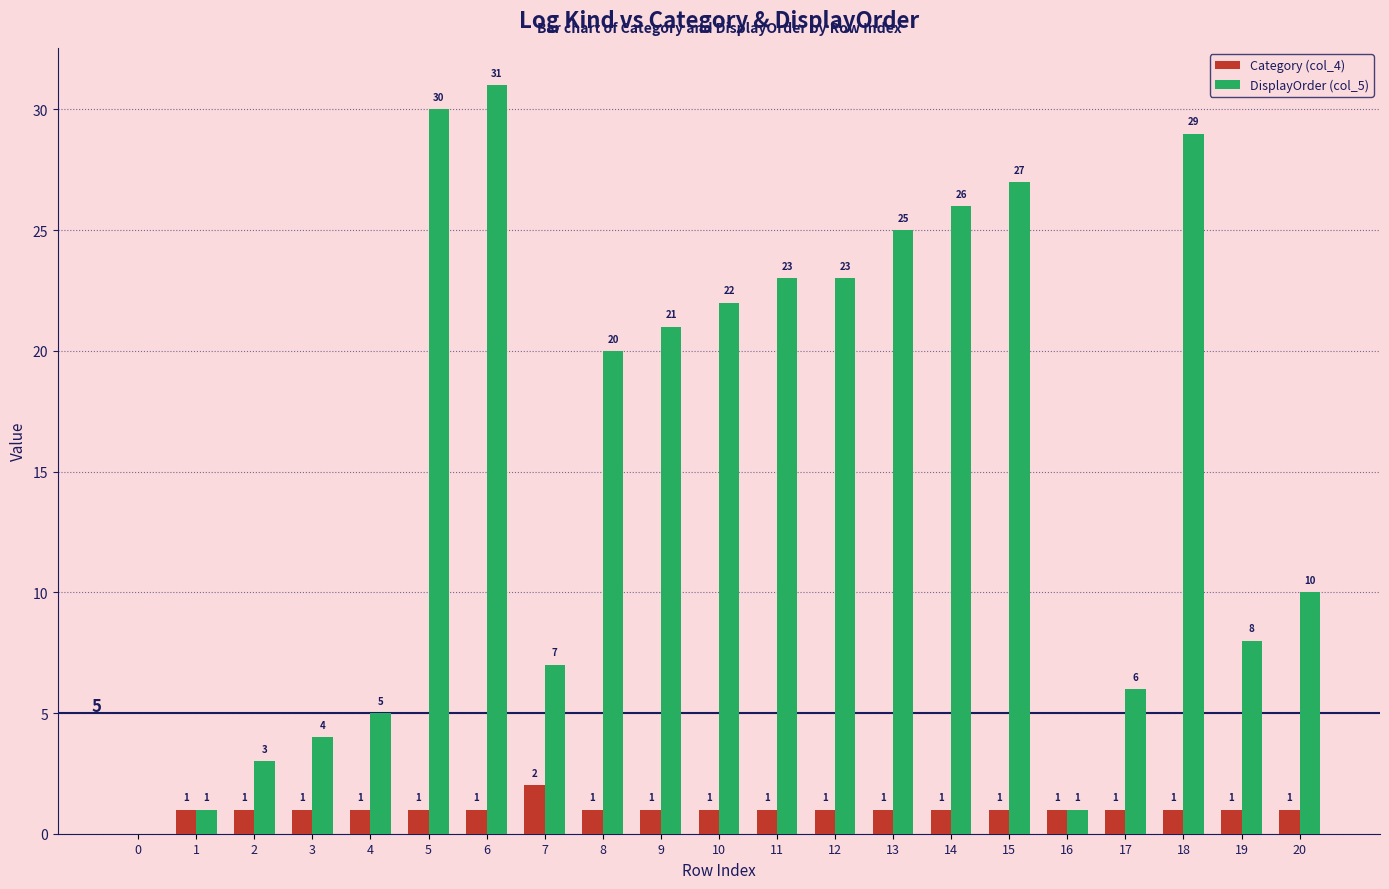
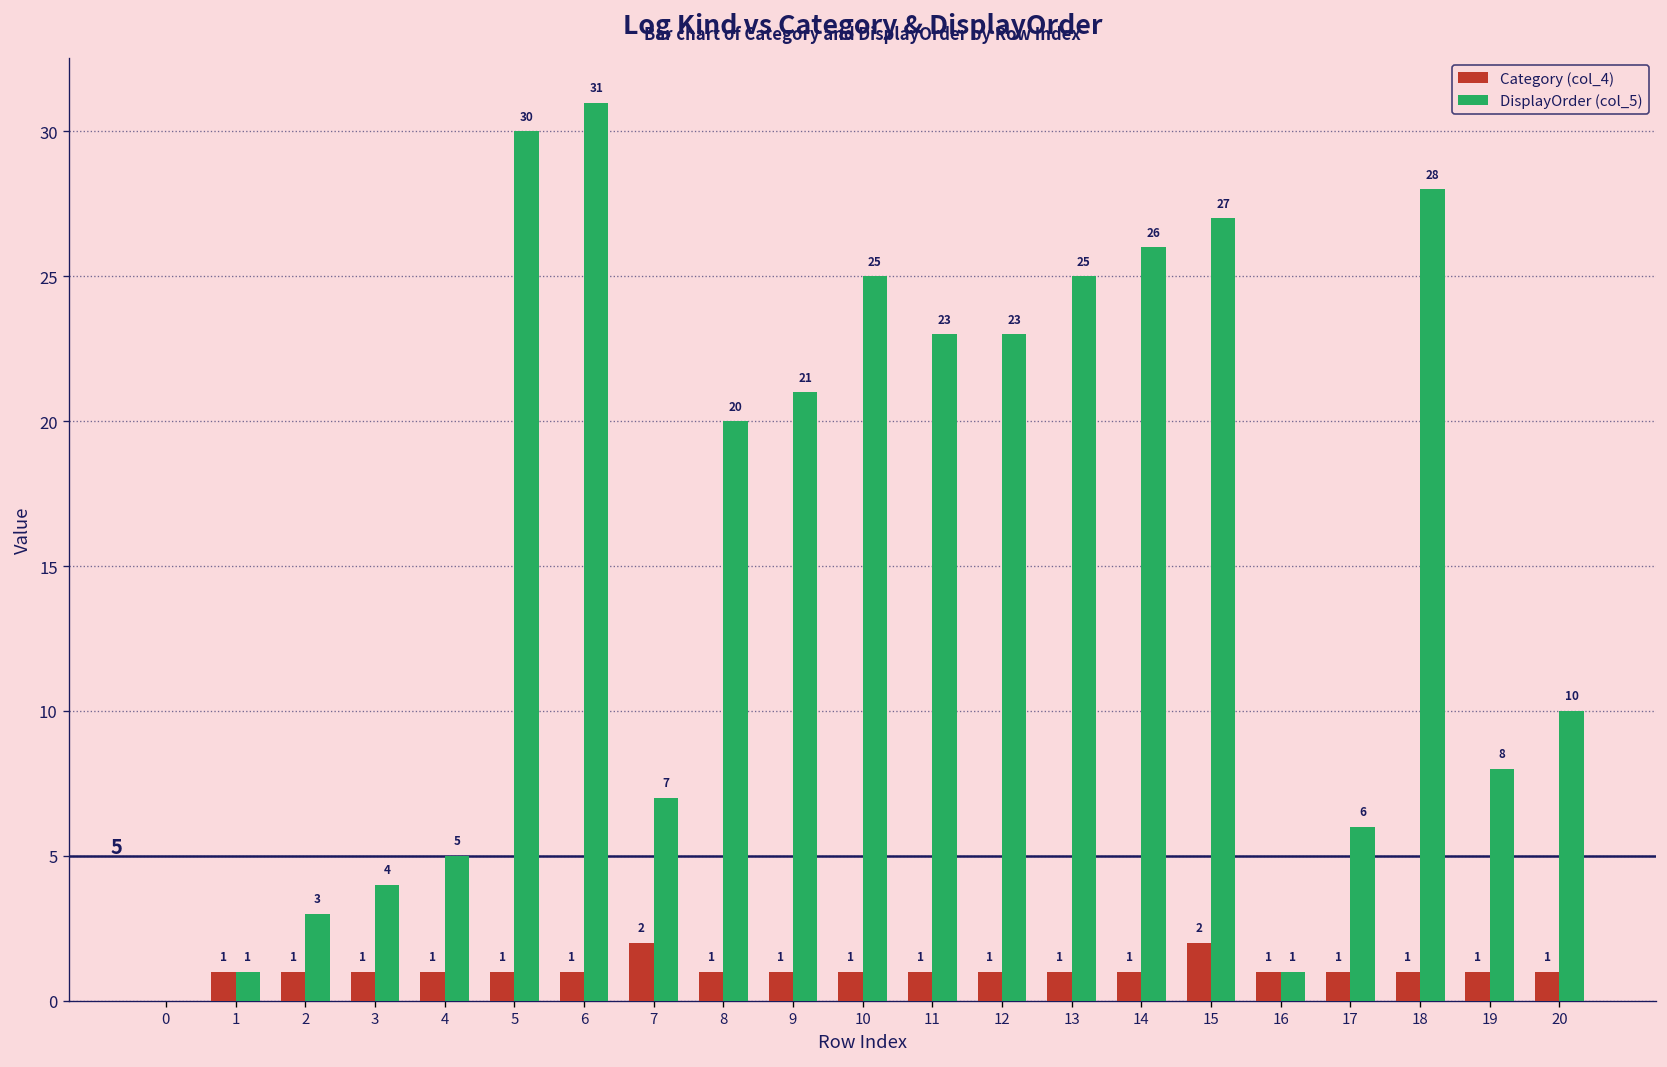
DisplayOrder (col_5), 10: 22 -> 25
Category (col_4), 15: 1 -> 2
DisplayOrder (col_5), 18: 29 -> 28
